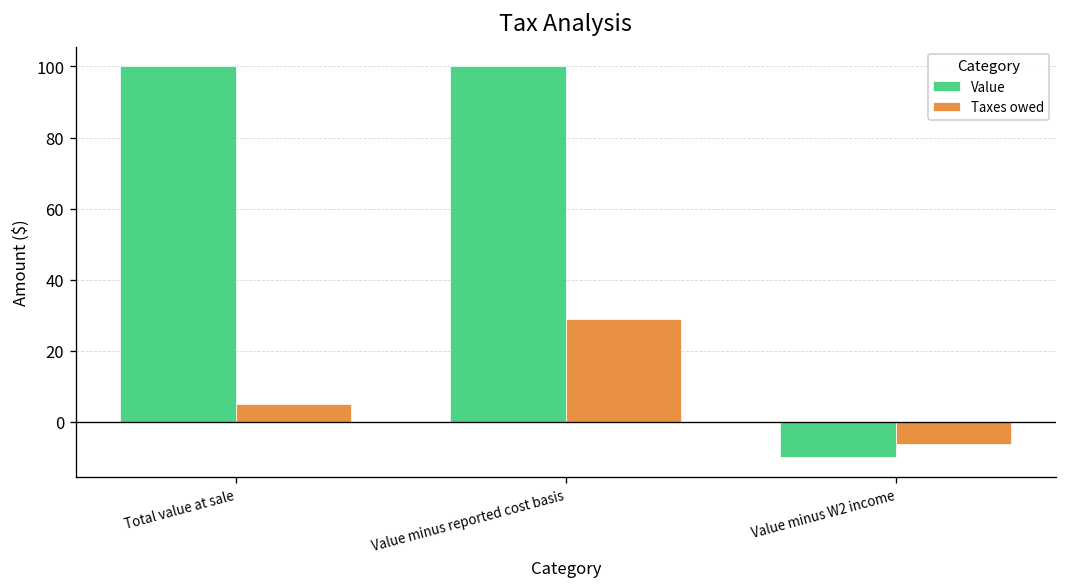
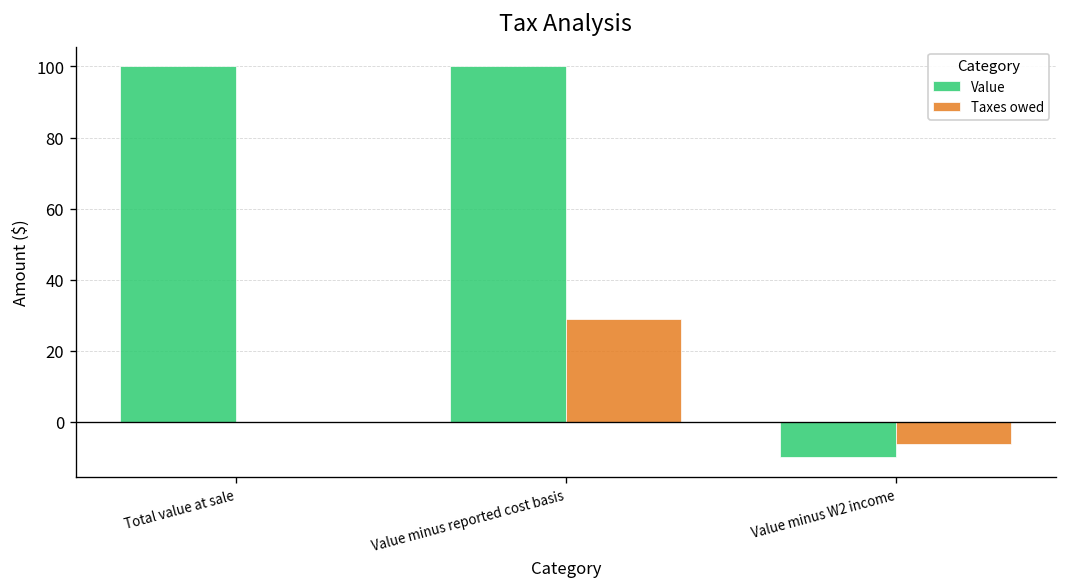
Taxes owed, Total value at sale: 5 -> 0
